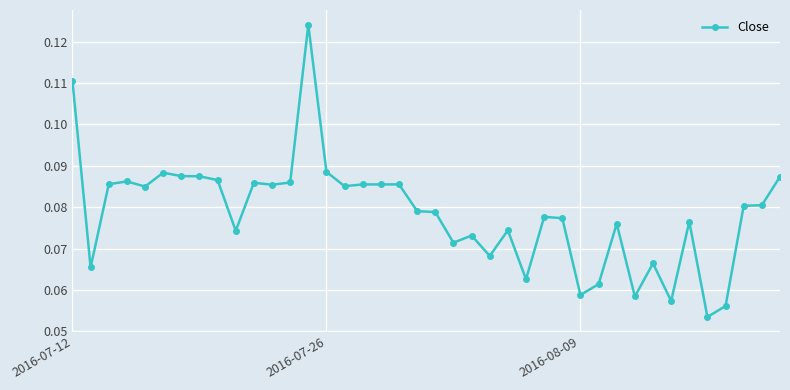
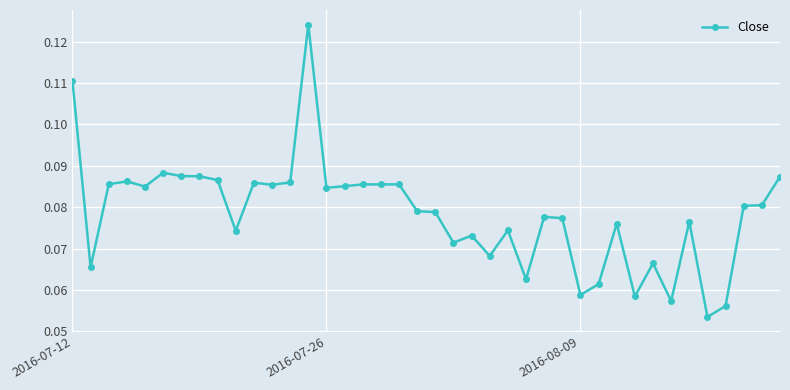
2016-07-26: 0.089 -> 0.085
